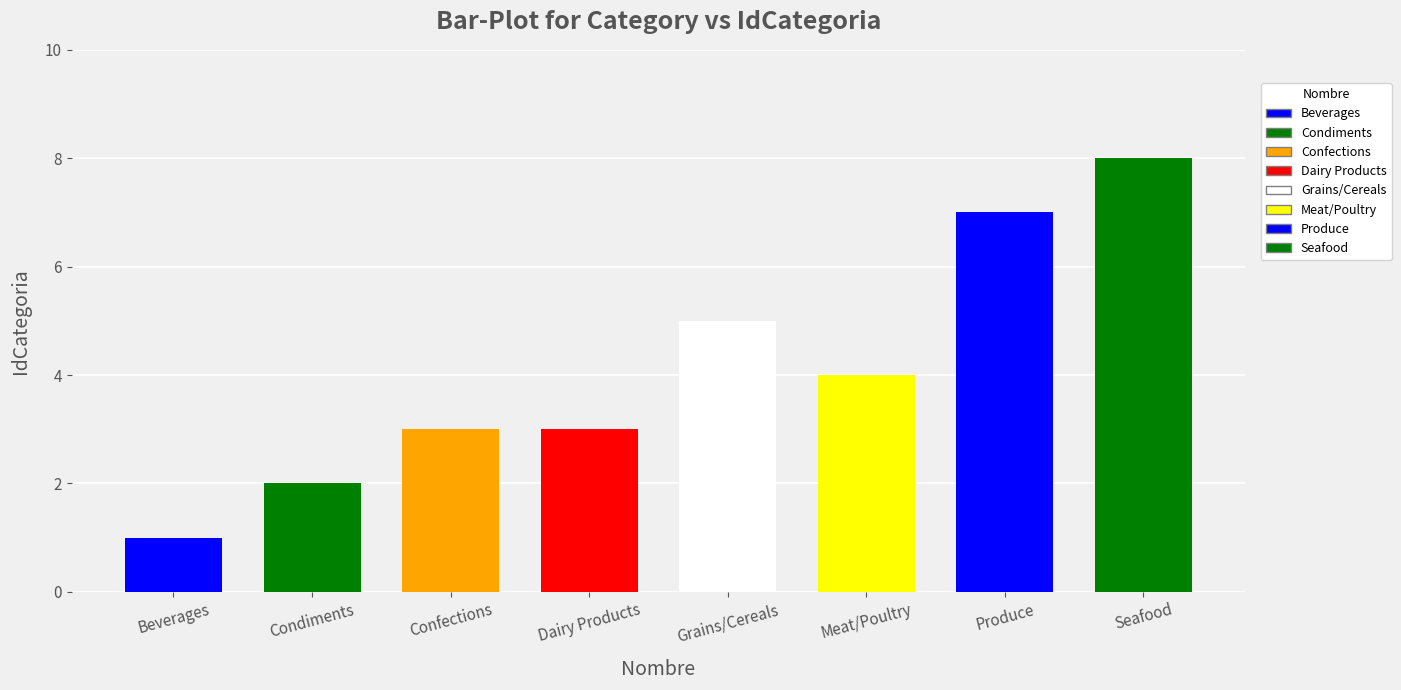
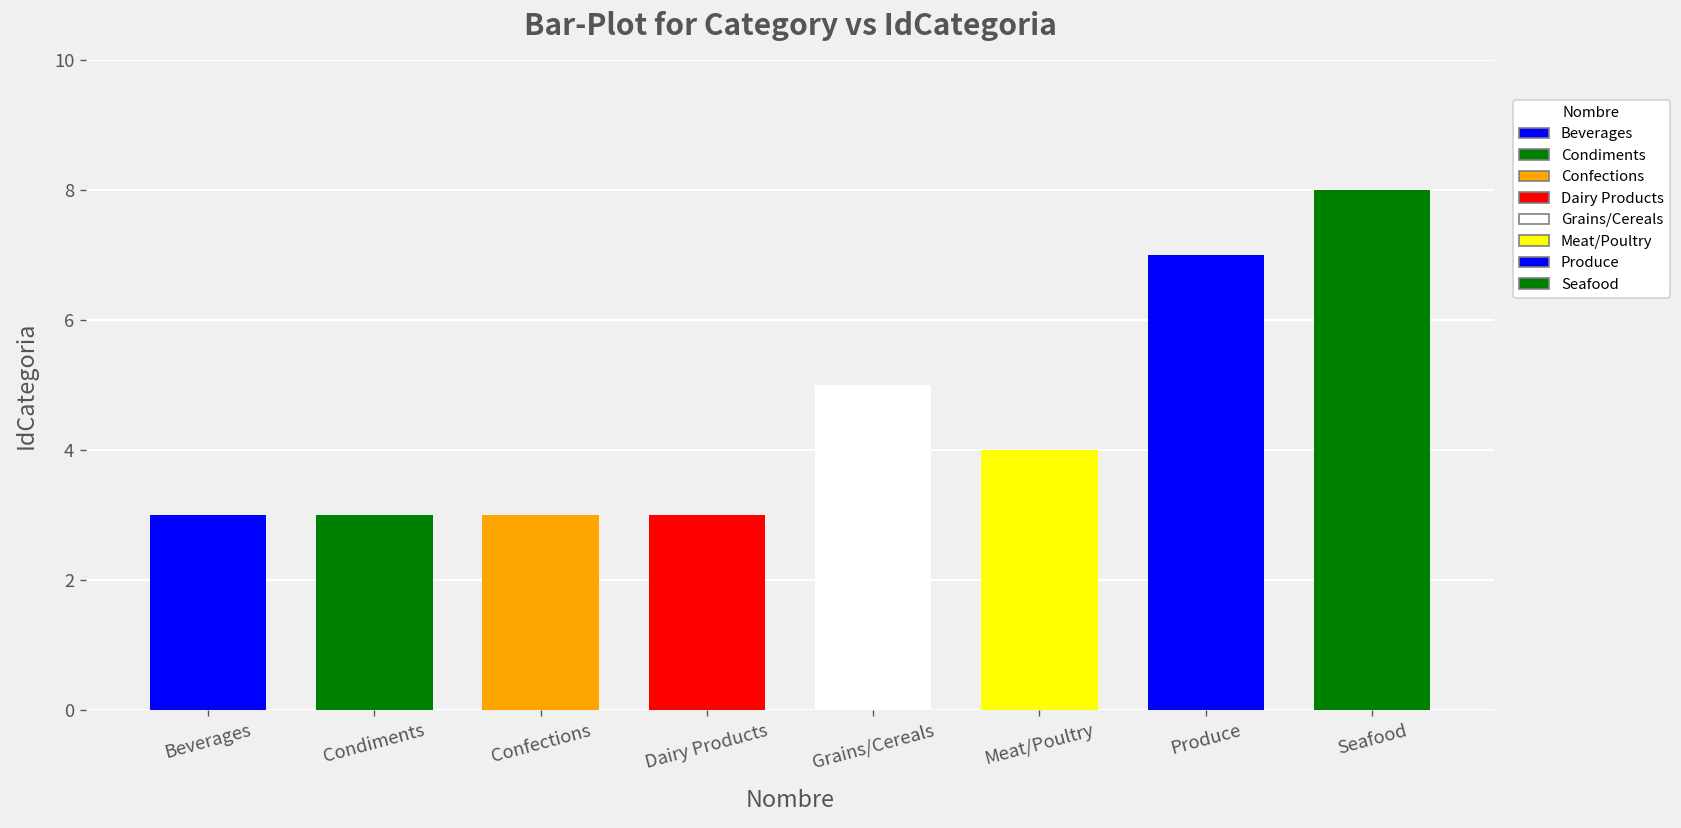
Beverages: 1 -> 3
Condiments: 2 -> 3
